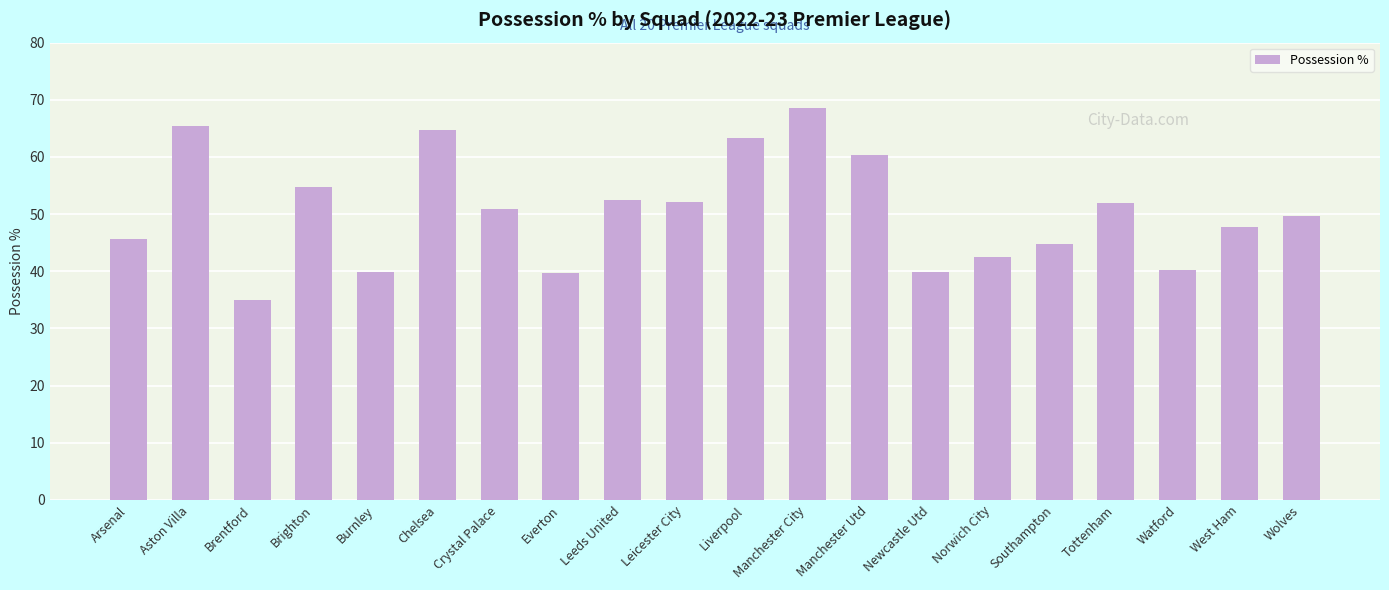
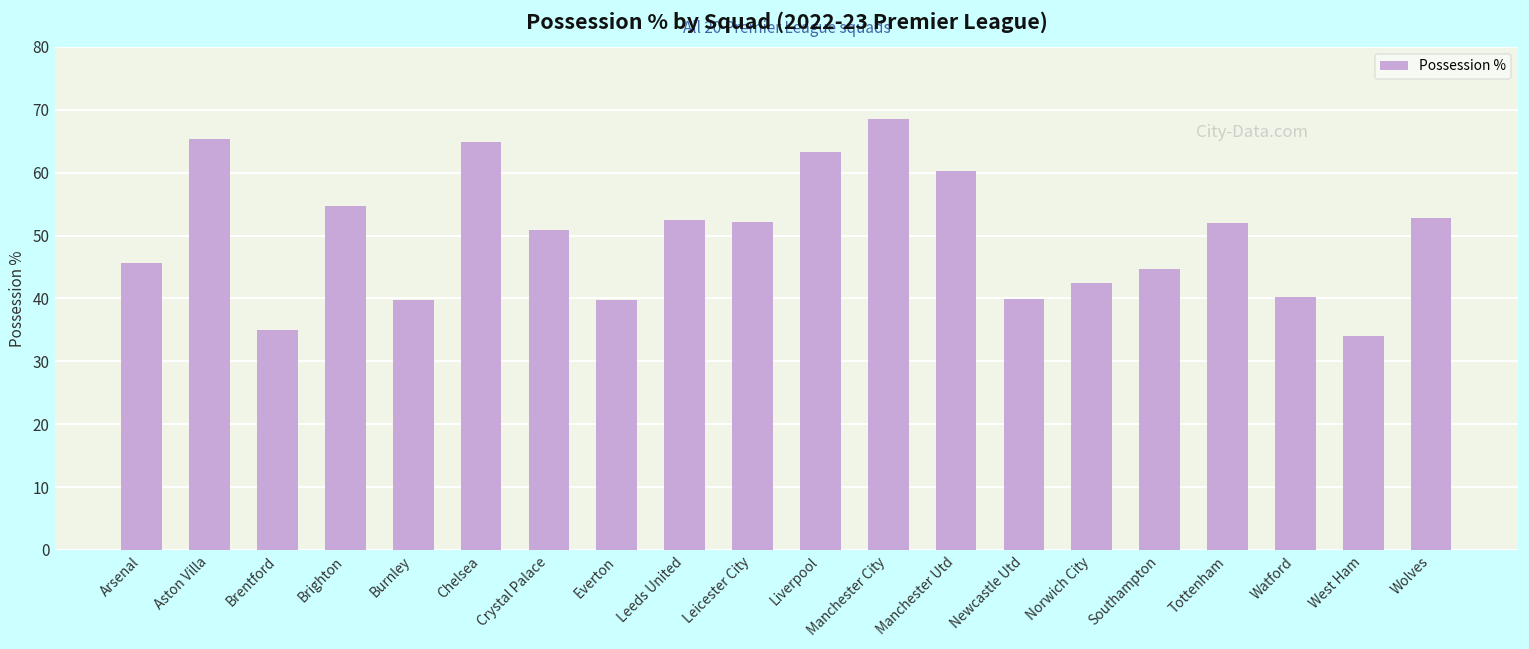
West Ham: 48 -> 34
Wolves: 50 -> 53
